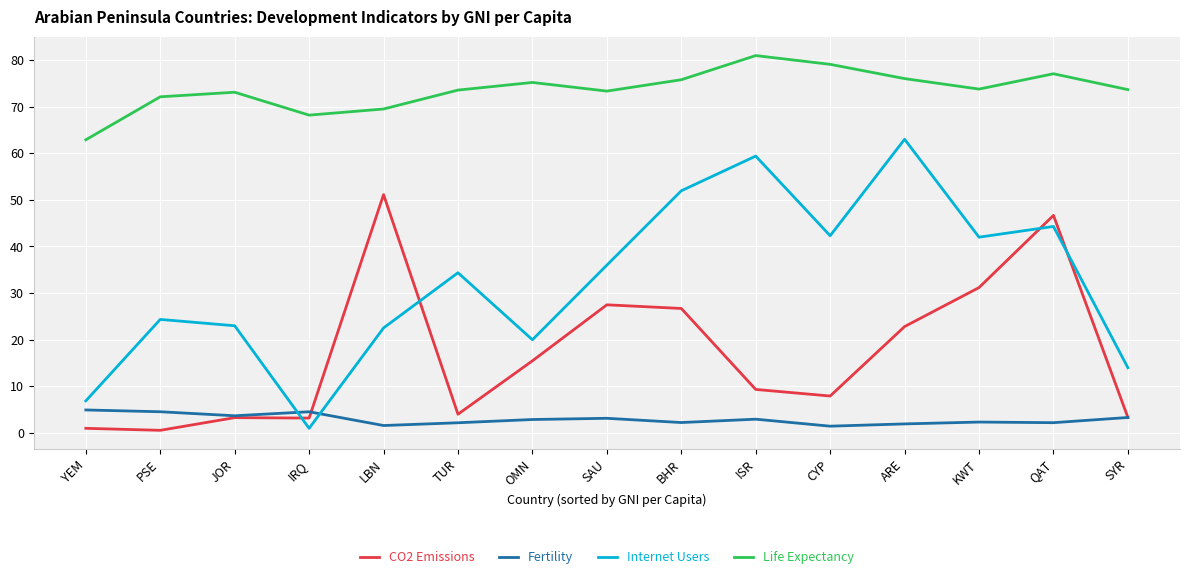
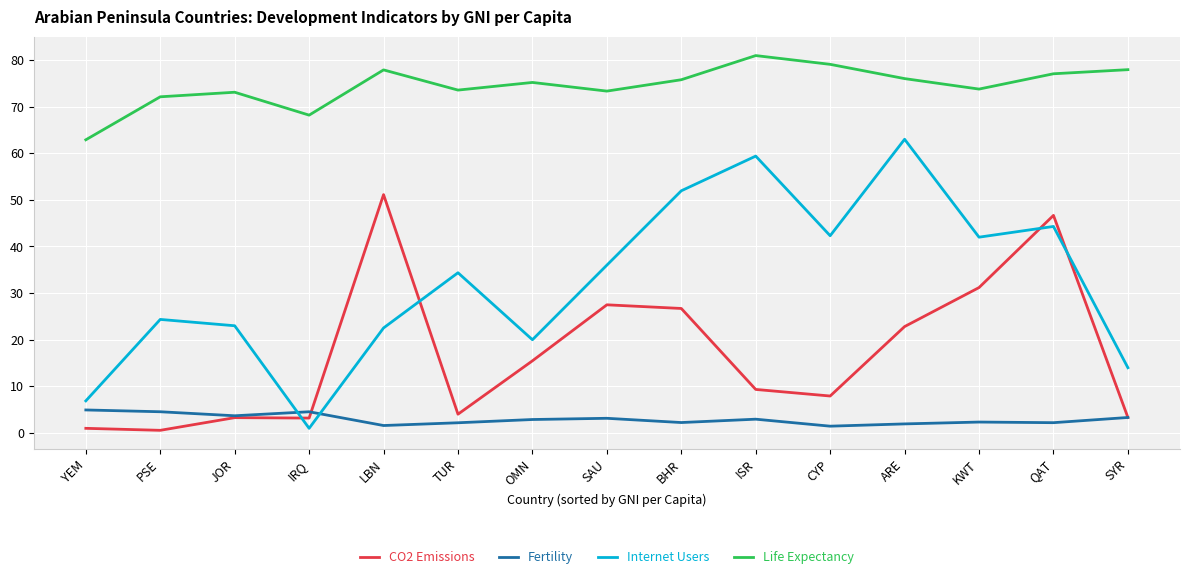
Life Expectancy, LBN: 69 -> 78
Life Expectancy, SYR: 74 -> 78
